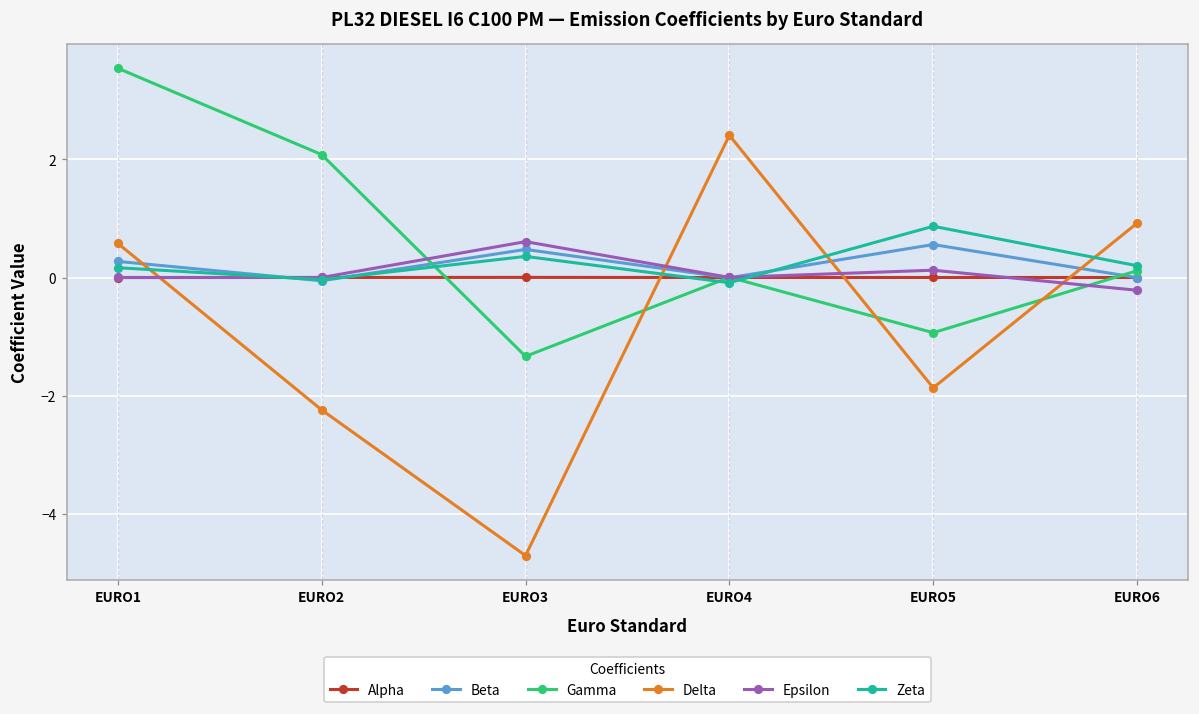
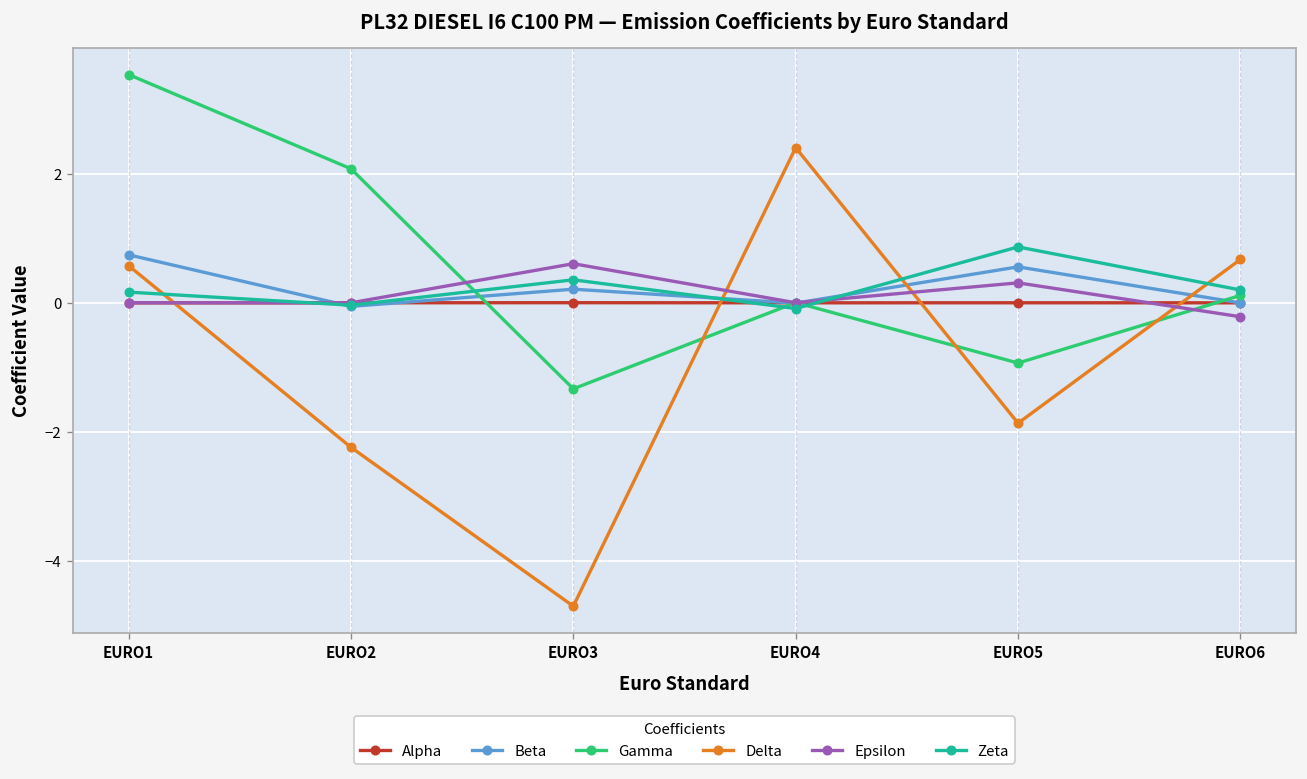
Beta, EURO1: 0.3 -> 0.7
Beta, EURO3: 0.5 -> 0.2
Epsilon, EURO5: 0.1 -> 0.3
Delta, EURO6: 0.9 -> 0.7
